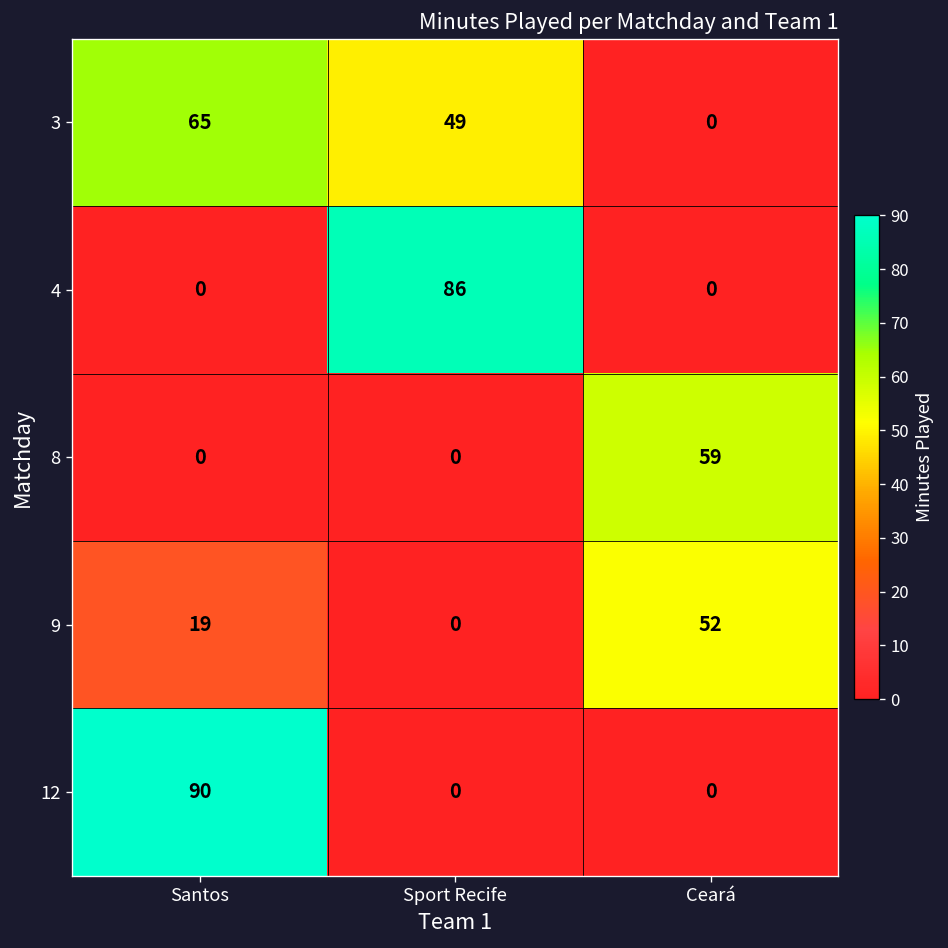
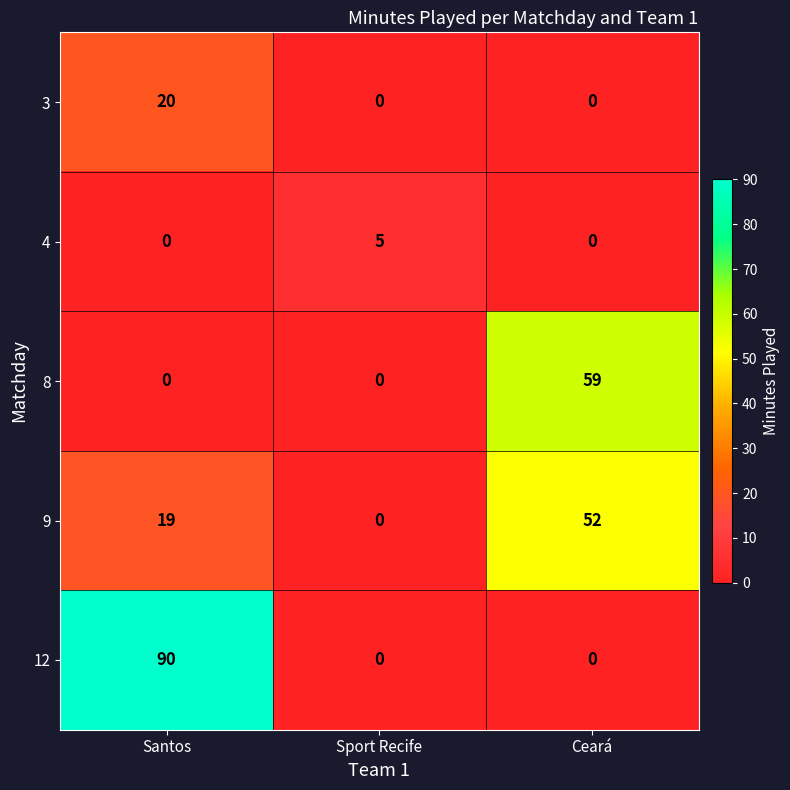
3, Santos: 65 -> 20
3, Sport Recife: 49 -> 0
4, Sport Recife: 86 -> 5
